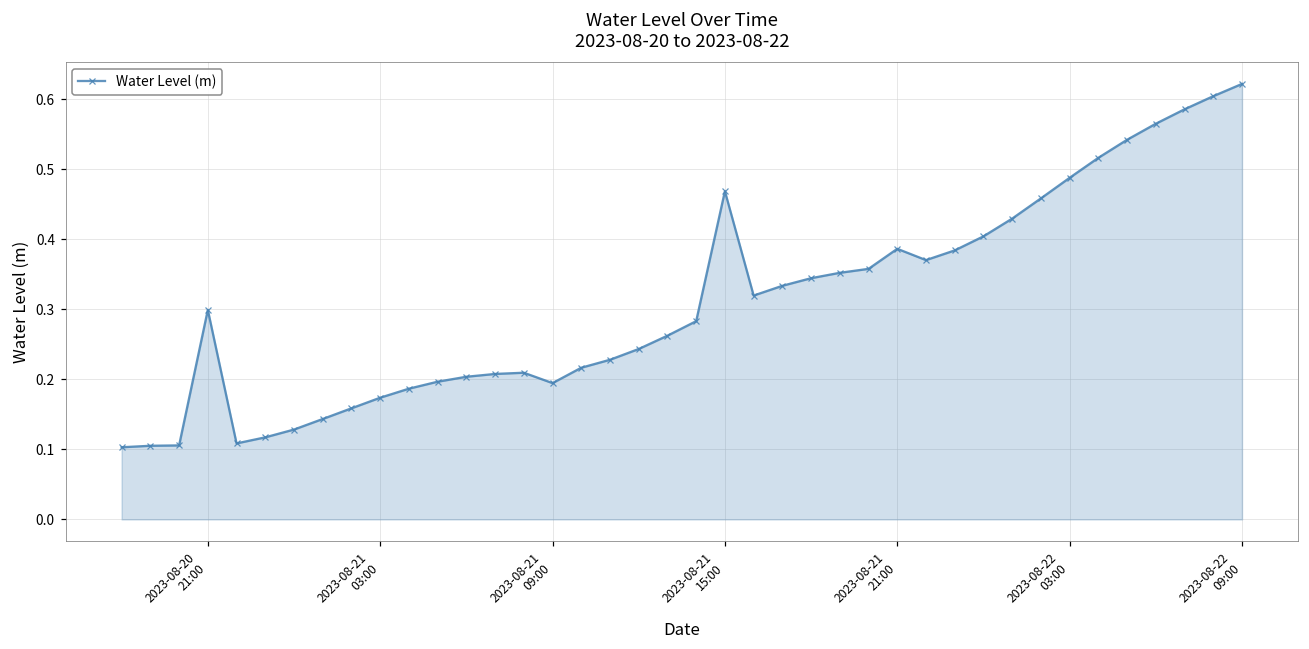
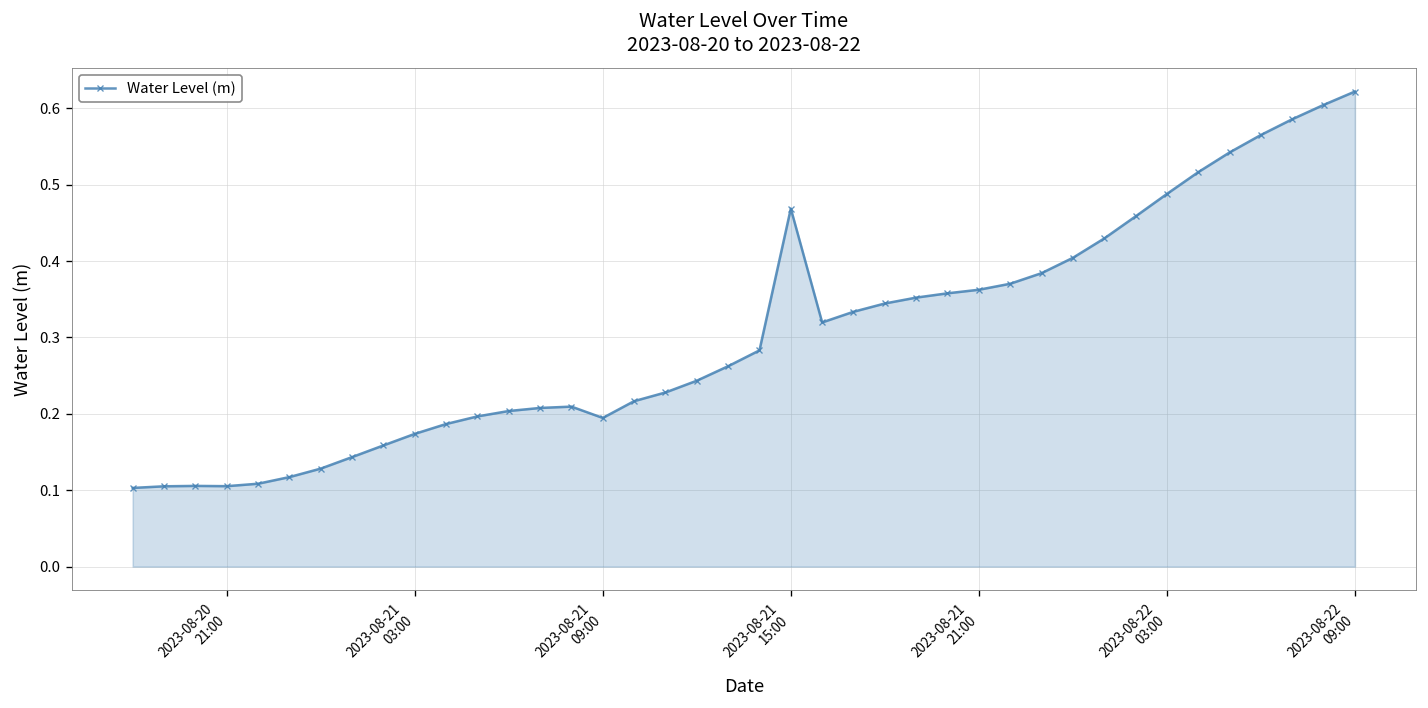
2023-08-20 21:00: 0.30 -> 0.11
2023-08-21 21:00: 0.39 -> 0.36
